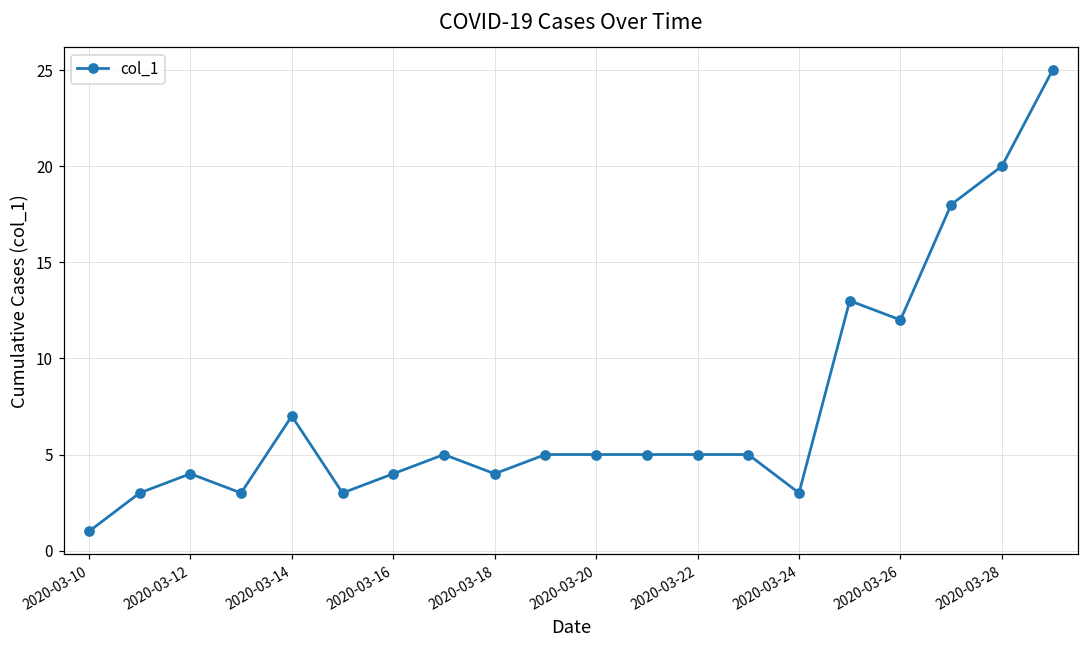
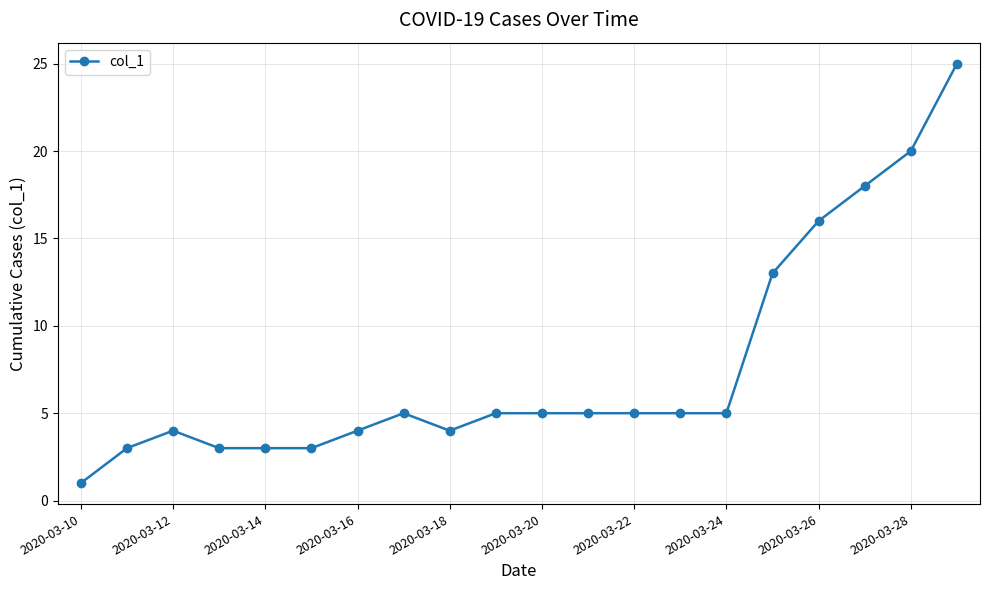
2020-03-14: 7 -> 3
2020-03-24: 3 -> 5
2020-03-26: 12 -> 16
